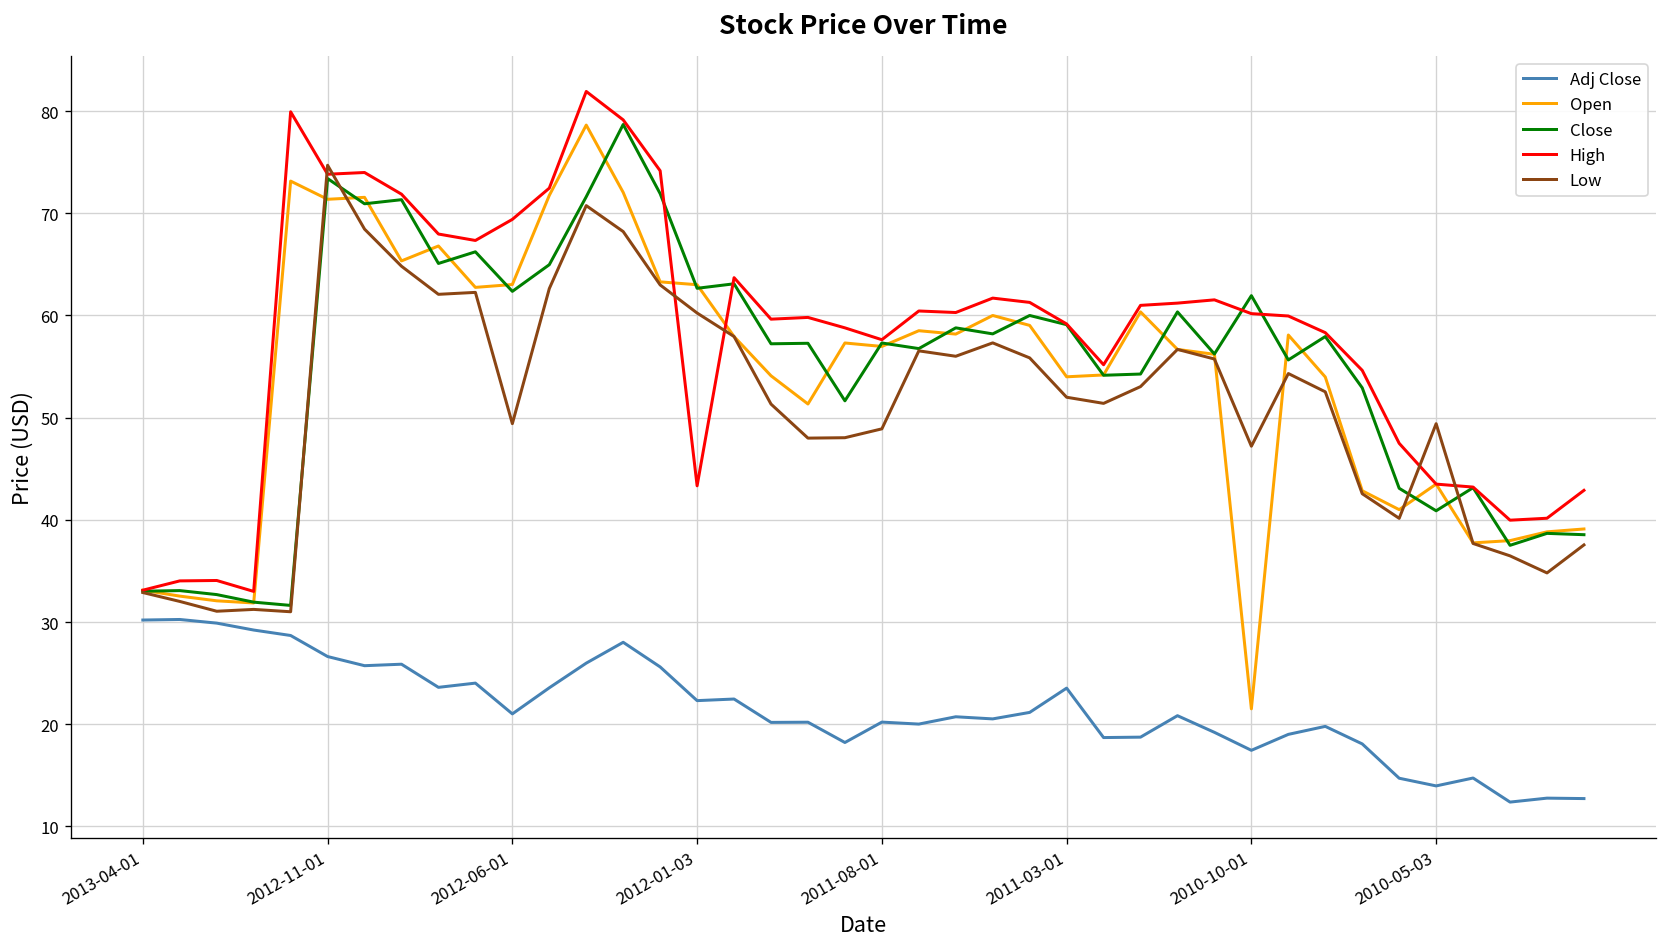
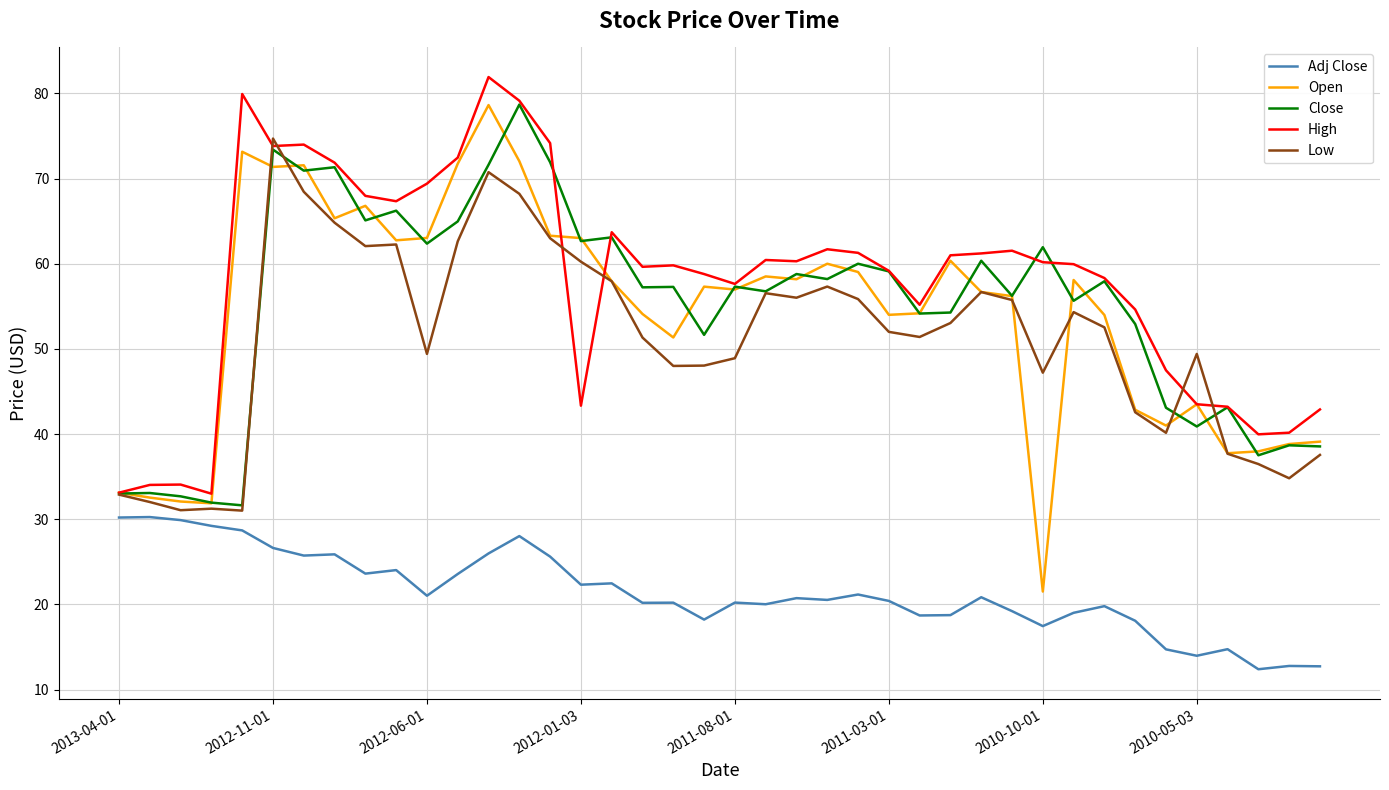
Adj Close, 2011-03-01: 24 -> 20
